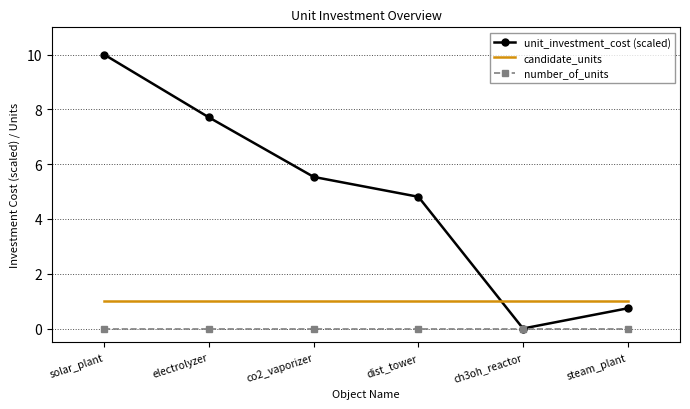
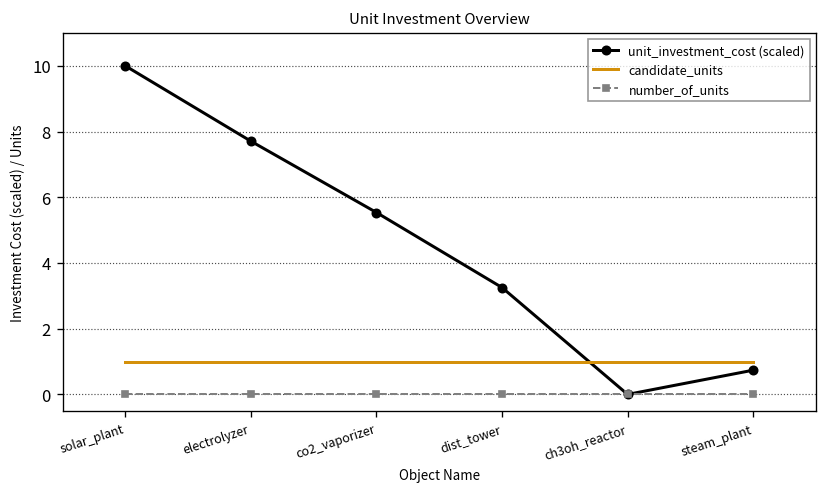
unit_investment_cost (scaled), dist_tower: 4.8 -> 3.3
